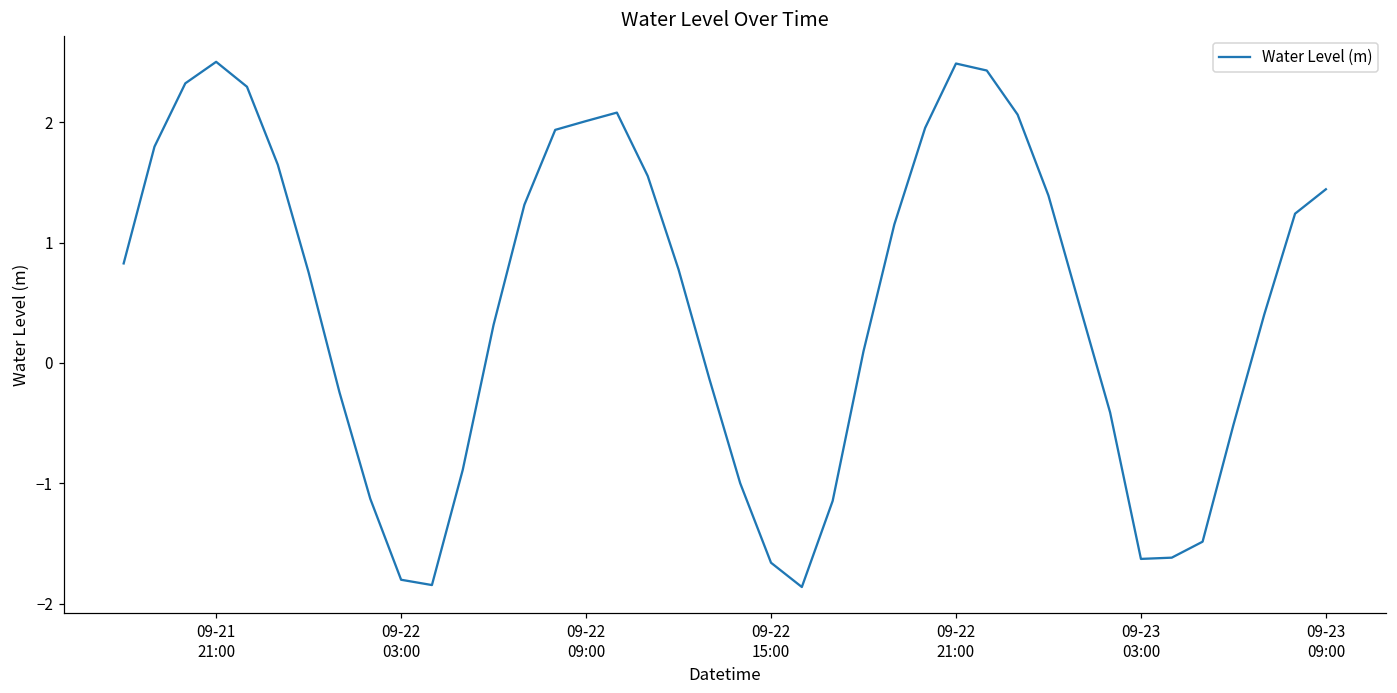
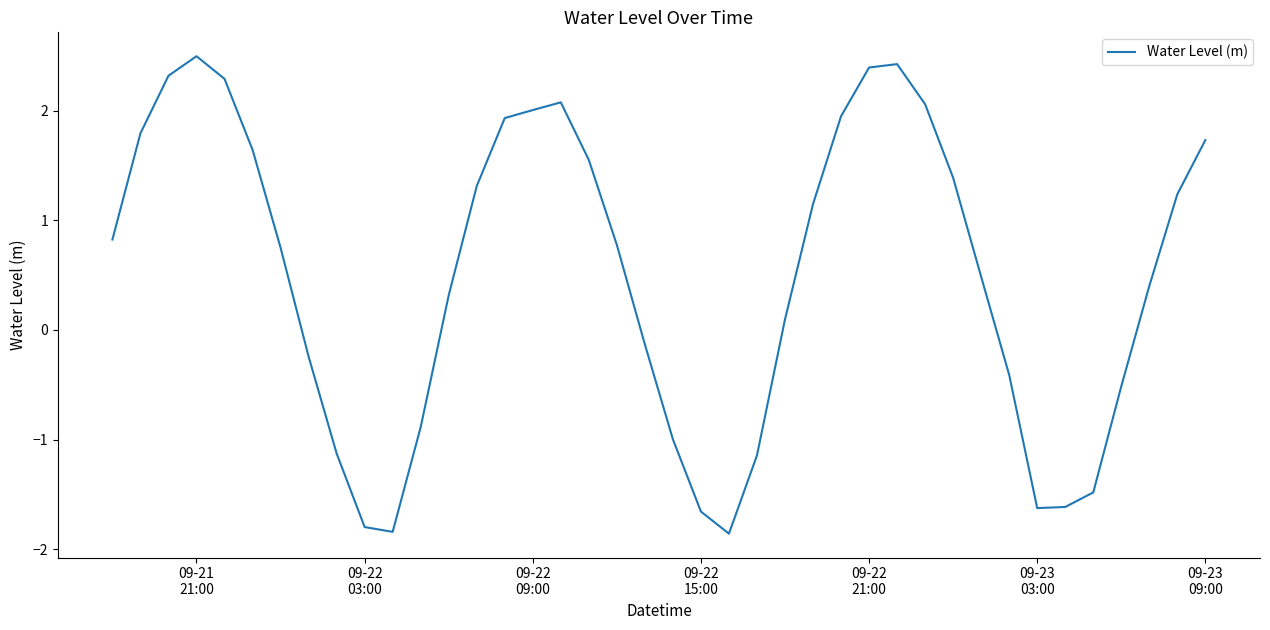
09-22 21:00: 2.49 -> 2.40
09-23 09:00: 1.44 -> 1.73
